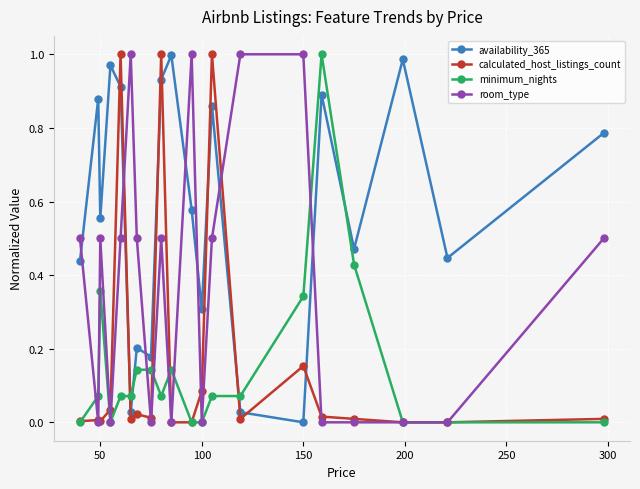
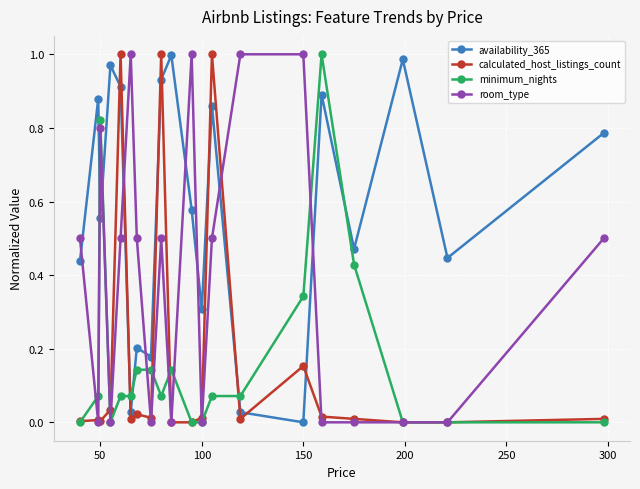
minimum_nights, 50: 0.36 -> 0.82
room_type, 50: 0.5 -> 0.8
calculated_host_listings_count, 100: 0.09 -> 0.01
